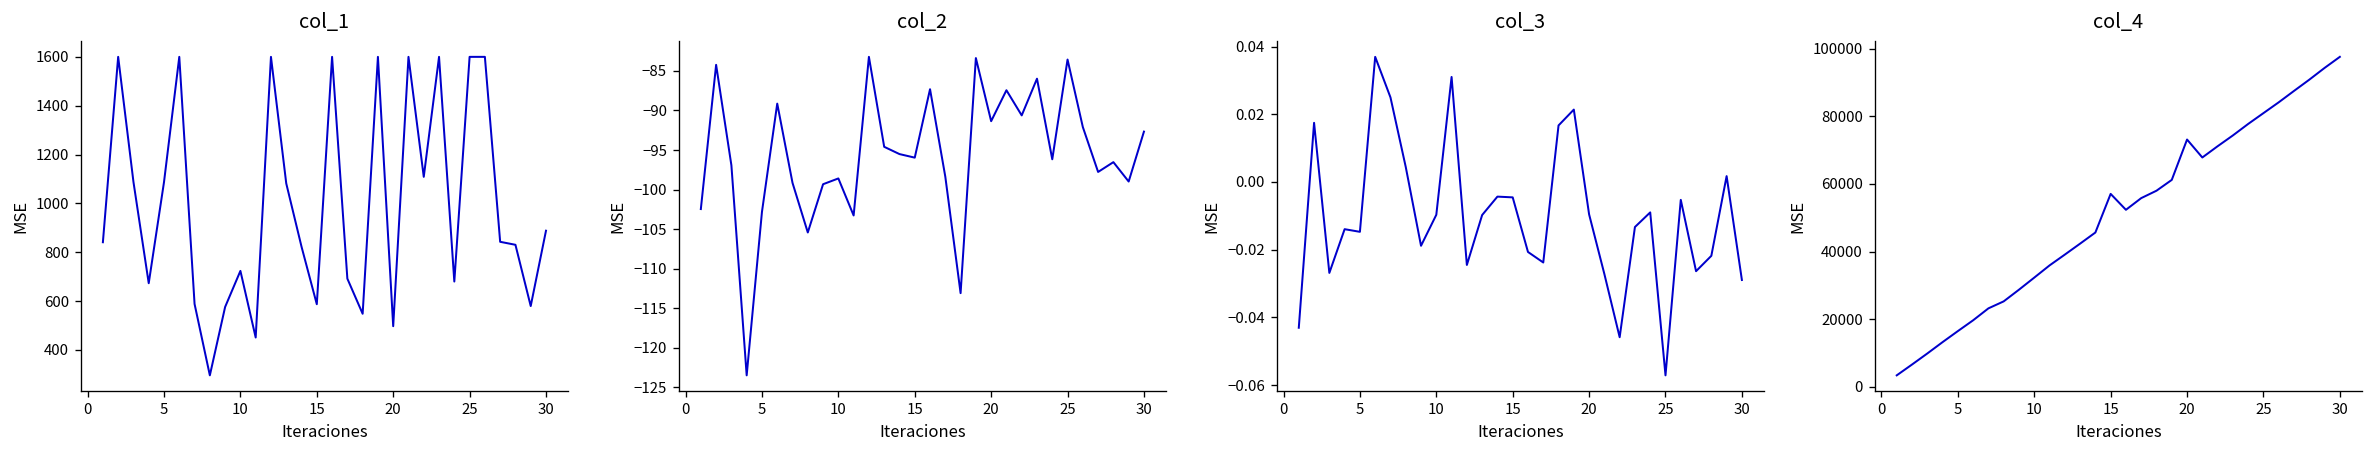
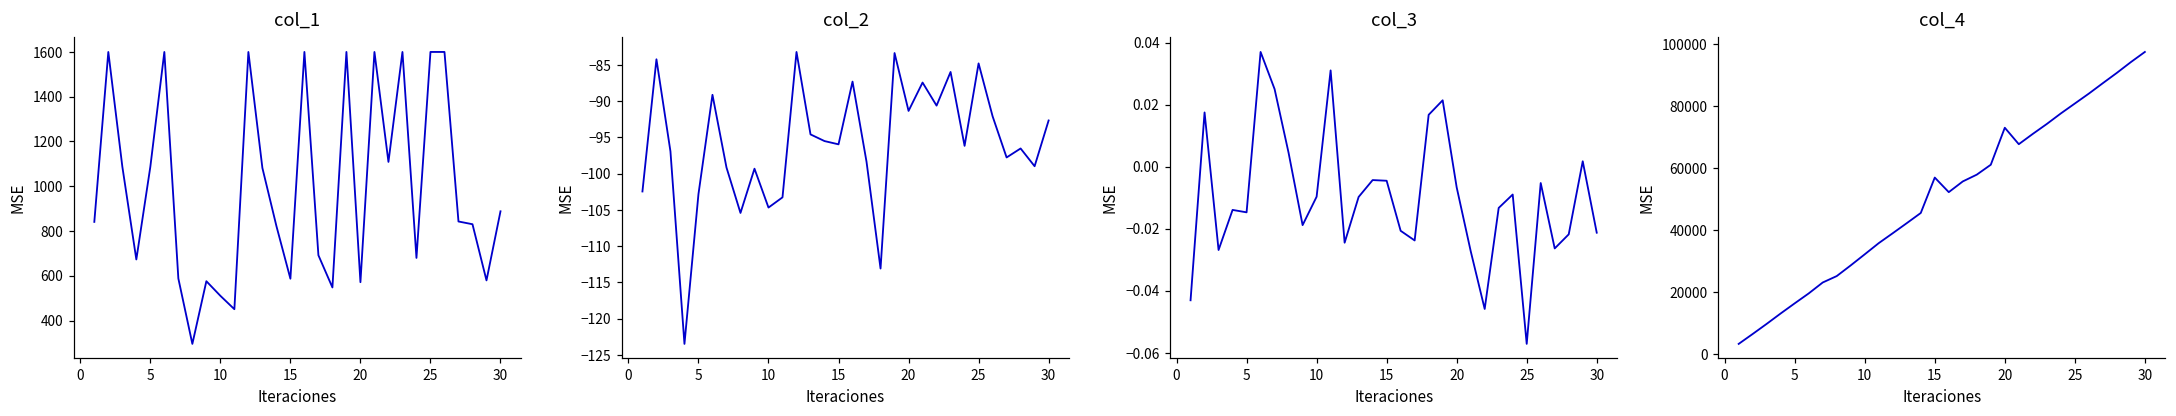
col_1, 10: 720 -> 510
col_1, 20: 500 -> 570
col_2, 10: -99 -> -105
col_2, 25: -84 -> -85
col_3, 20: -0.010 -> -0.007
col_3, 30: -0.029 -> -0.021
